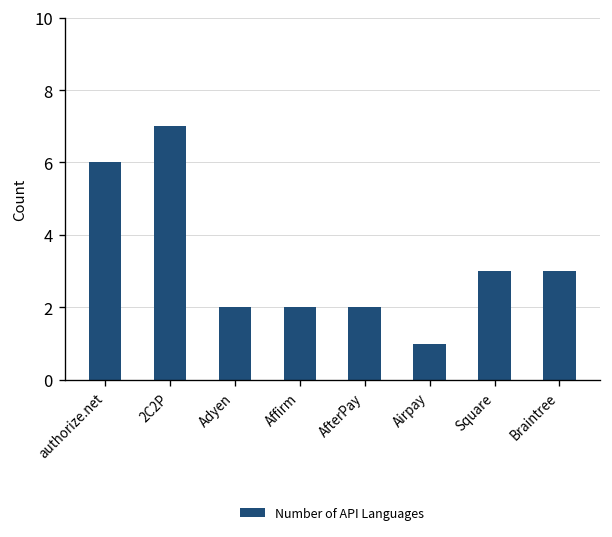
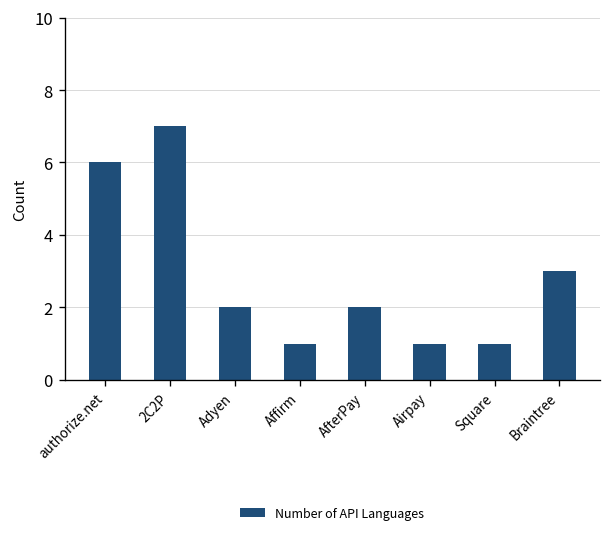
Affirm: 2 -> 1
Square: 3 -> 1
